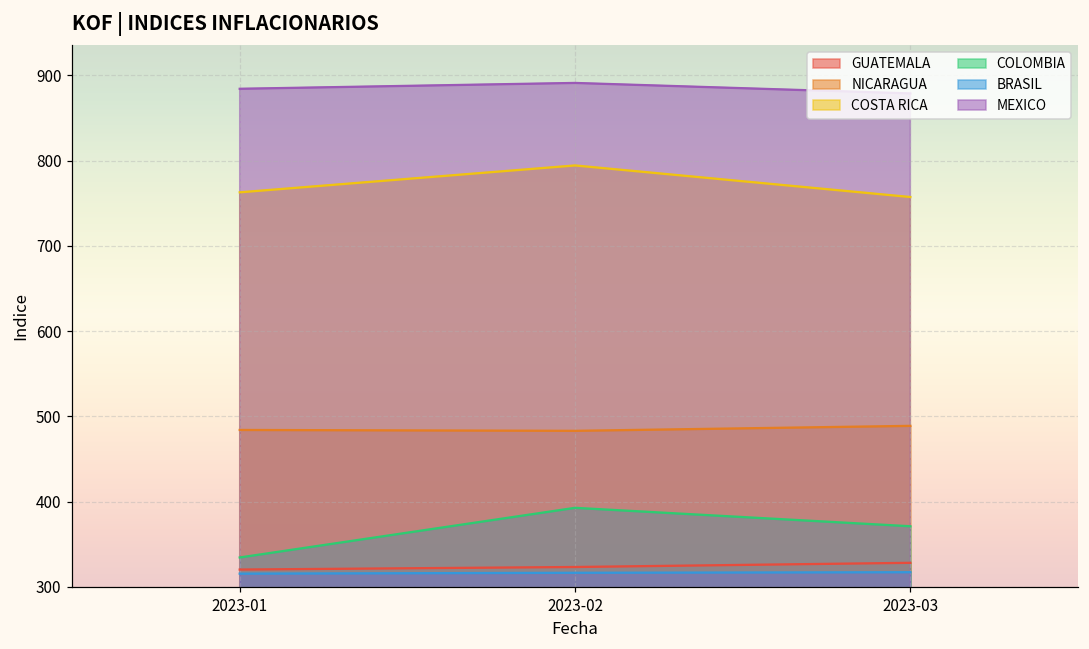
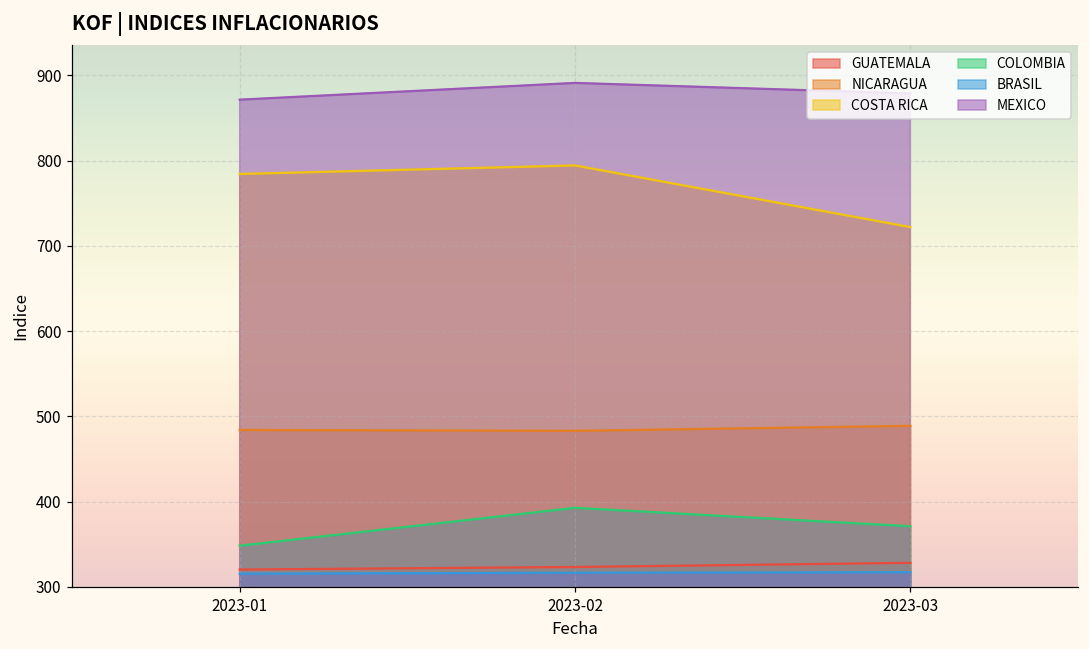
COSTA RICA, 2023-01: 760 -> 780
COLOMBIA, 2023-01: 330 -> 350
MEXICO, 2023-01: 880 -> 870
COSTA RICA, 2023-03: 760 -> 720
